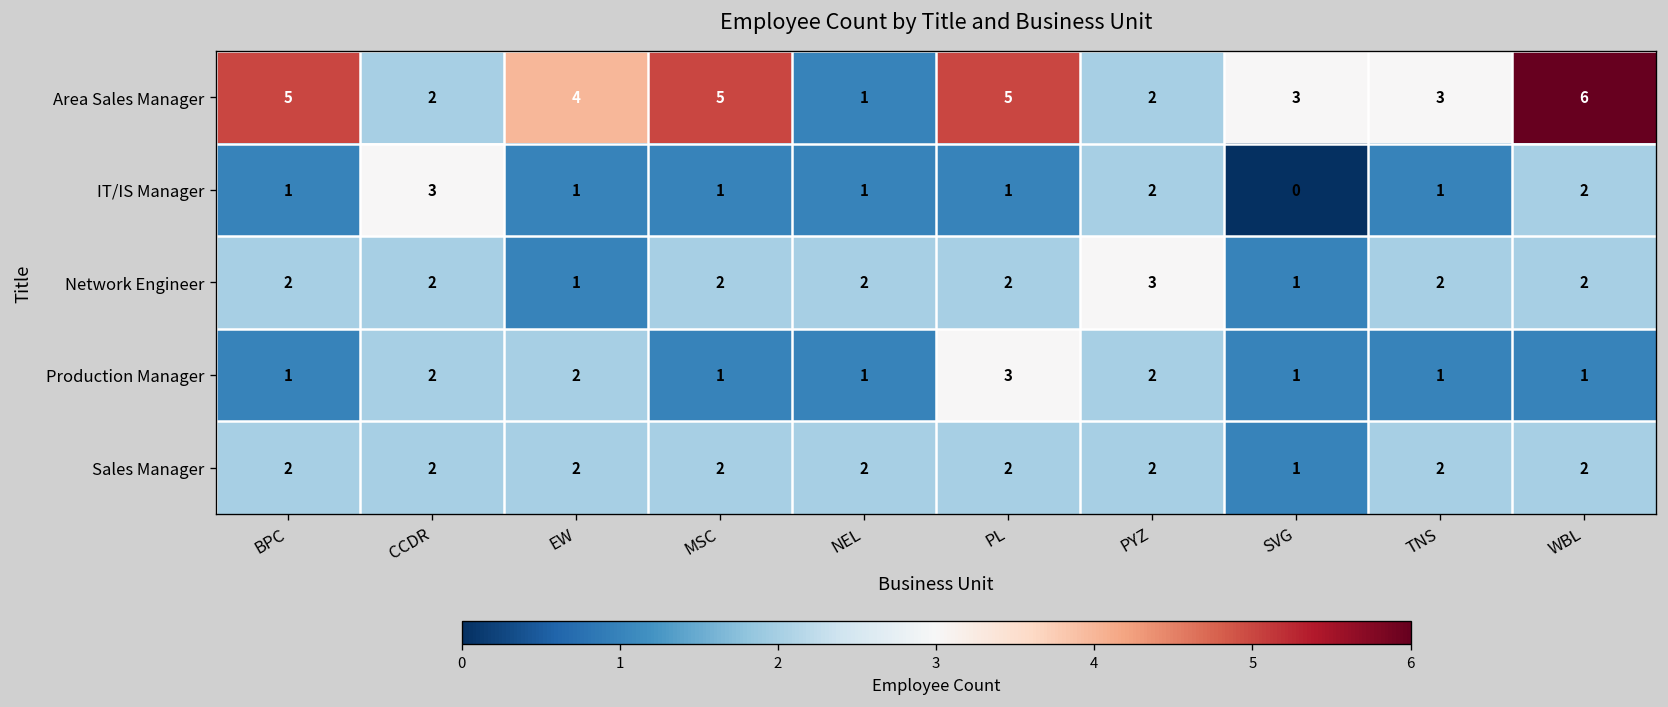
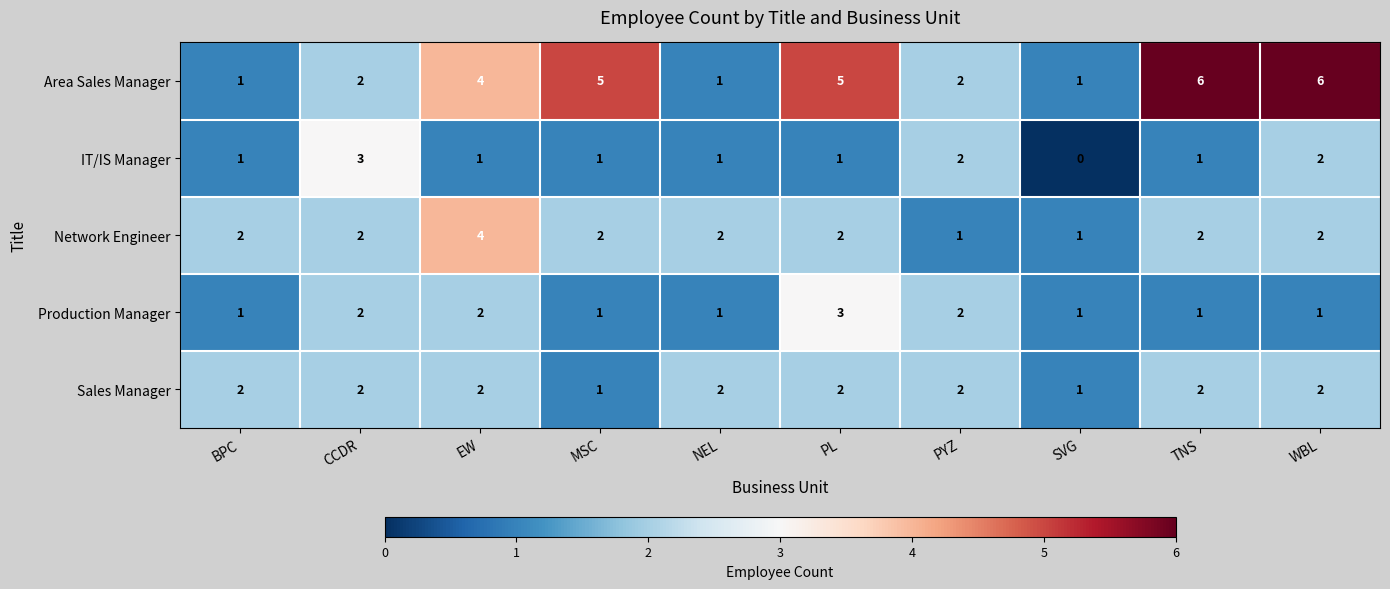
Area Sales Manager, BPC: 5 -> 1
Area Sales Manager, SVG: 3 -> 1
Area Sales Manager, TNS: 3 -> 6
Network Engineer, EW: 1 -> 4
Network Engineer, PYZ: 3 -> 1
Sales Manager, MSC: 2 -> 1
